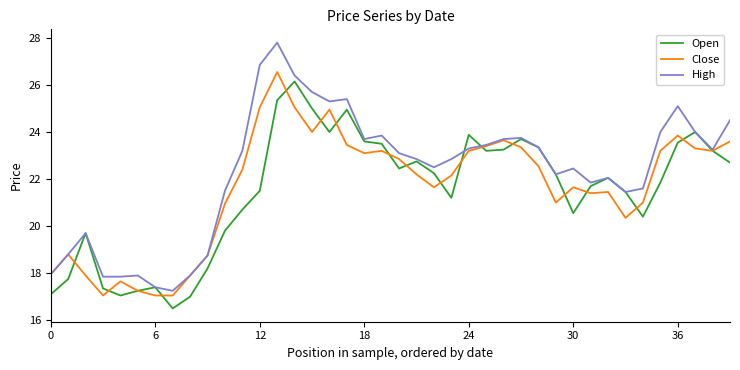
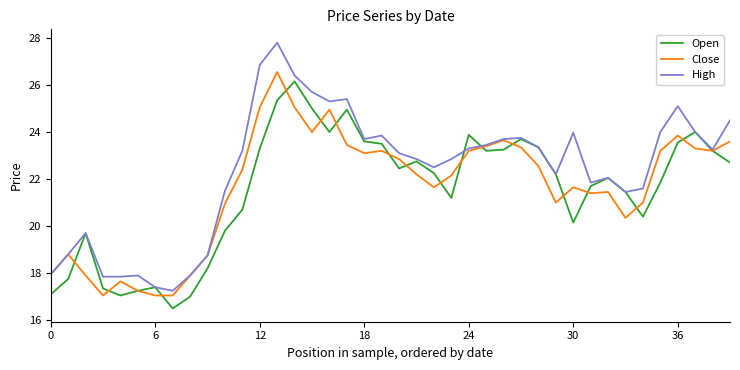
Open, 12: 21.5 -> 23.3
Open, 30: 20.6 -> 20.2
High, 30: 22.5 -> 24.0
